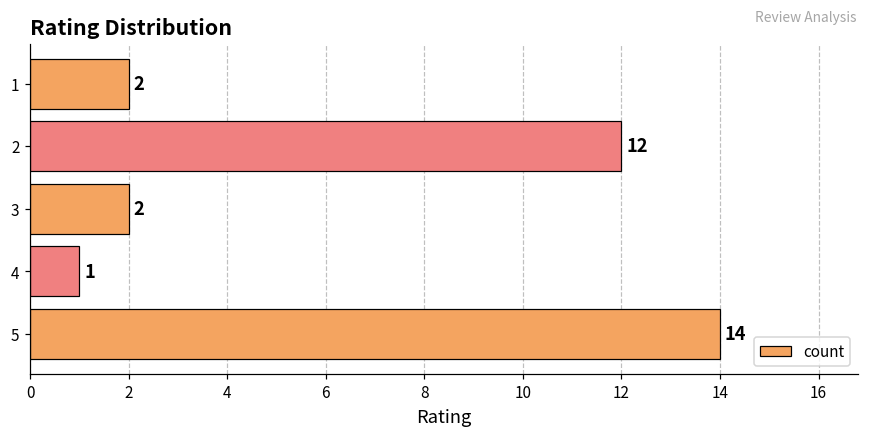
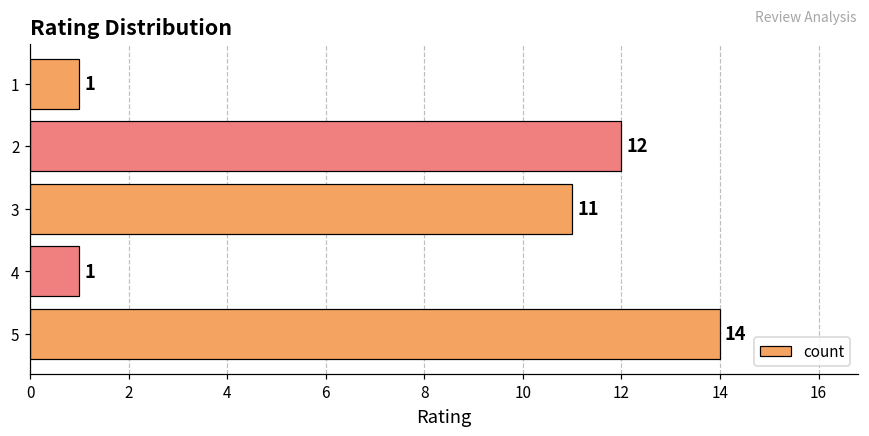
1: 2 -> 1
3: 2 -> 11
